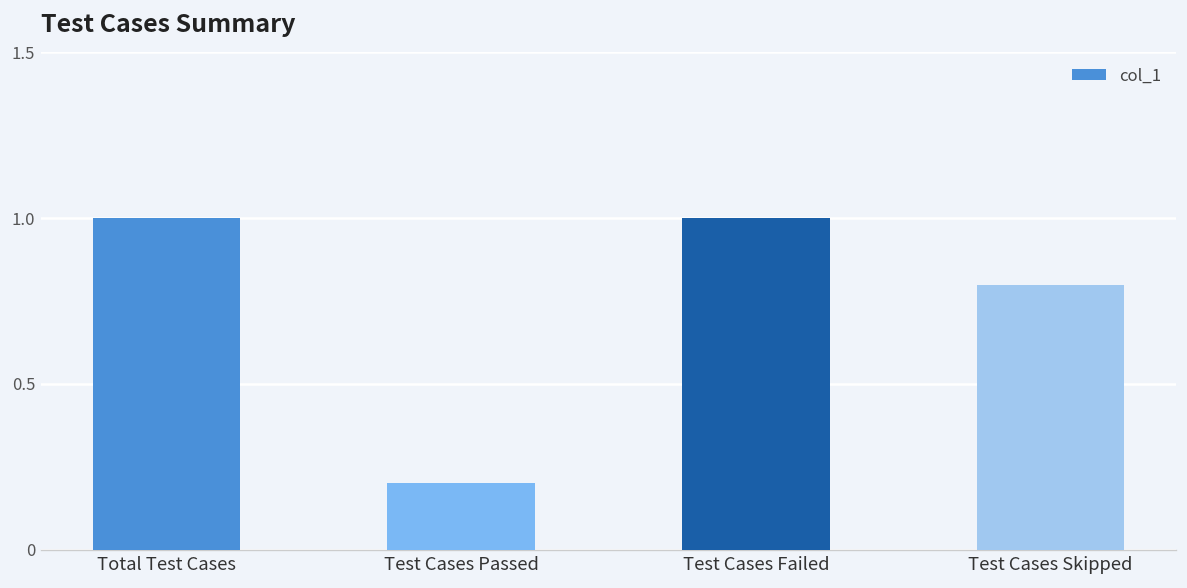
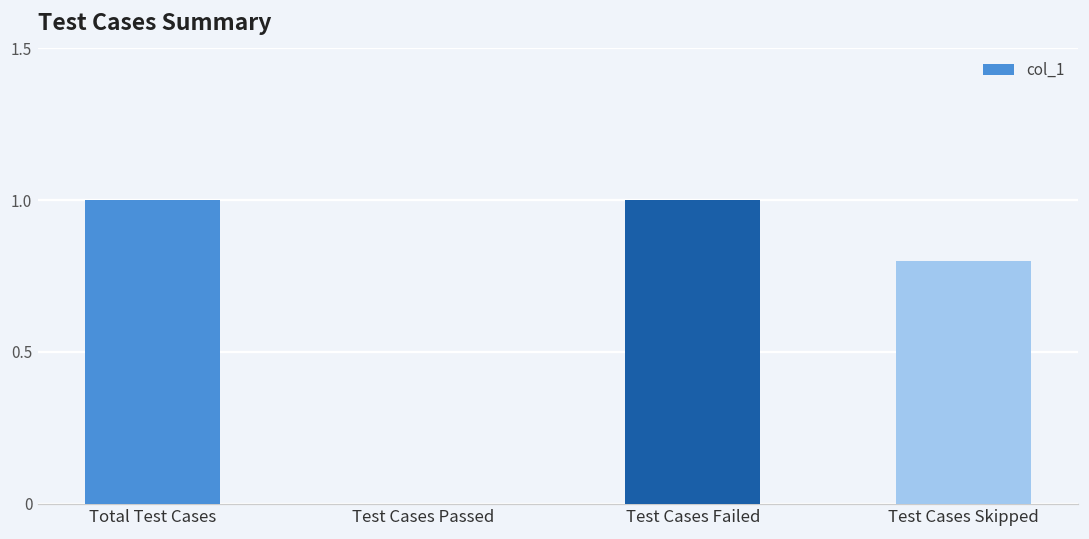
Test Cases Passed: 0.2 -> 0.0
